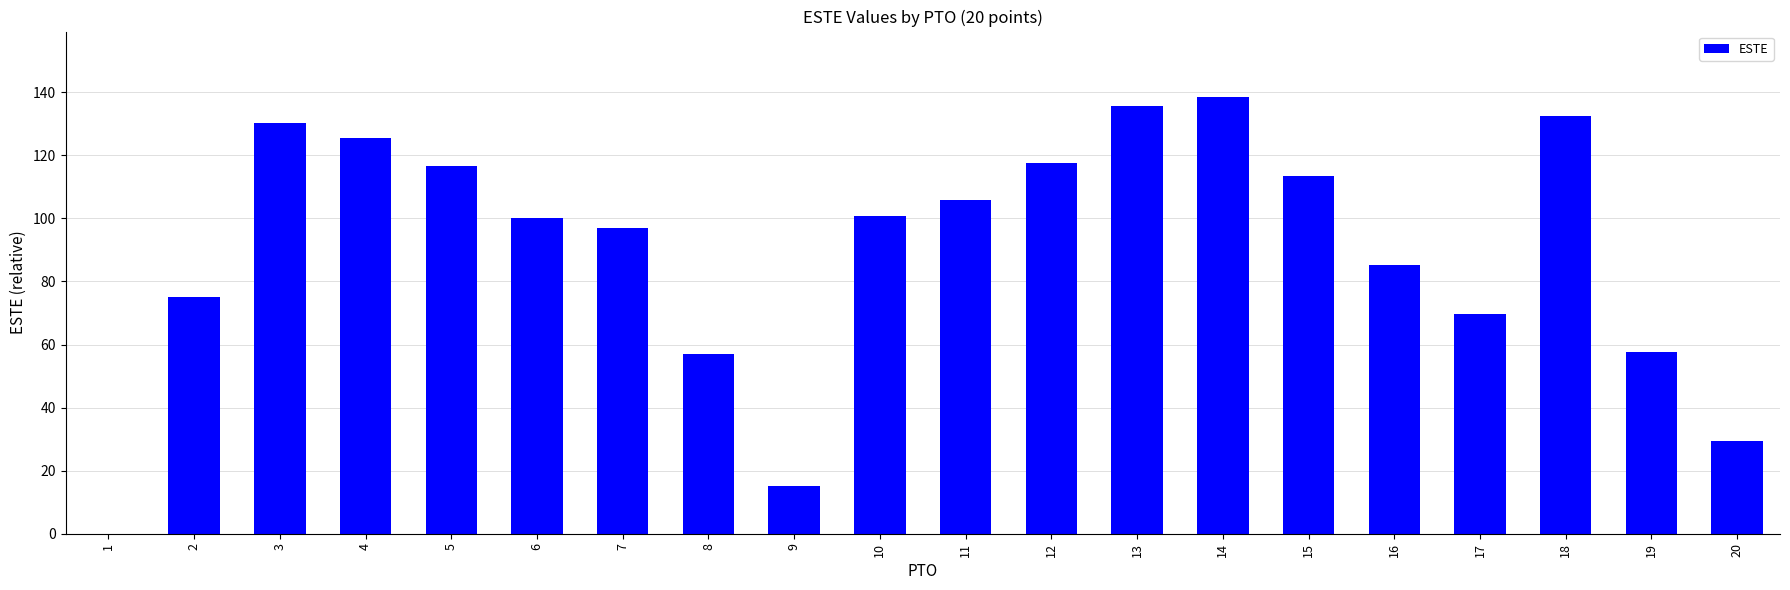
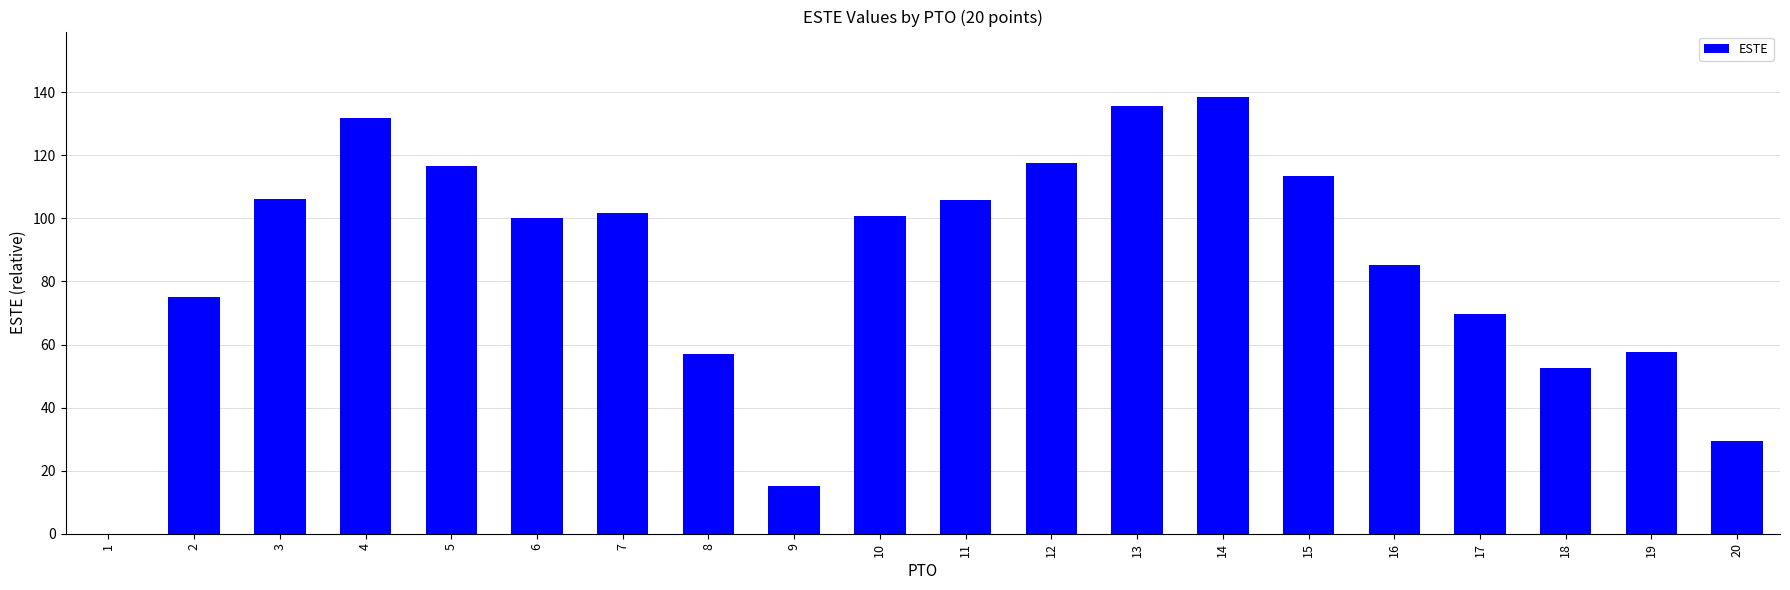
3: 130 -> 106
4: 125 -> 132
7: 97 -> 102
18: 132 -> 53
